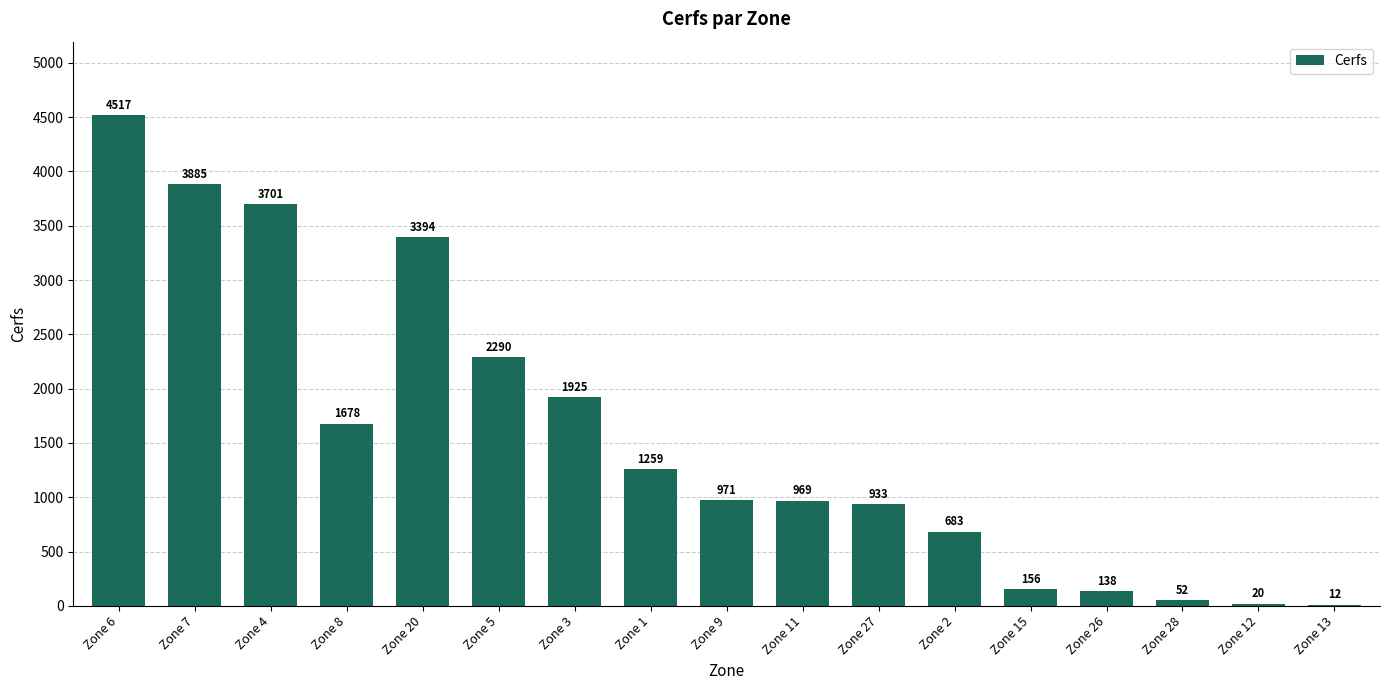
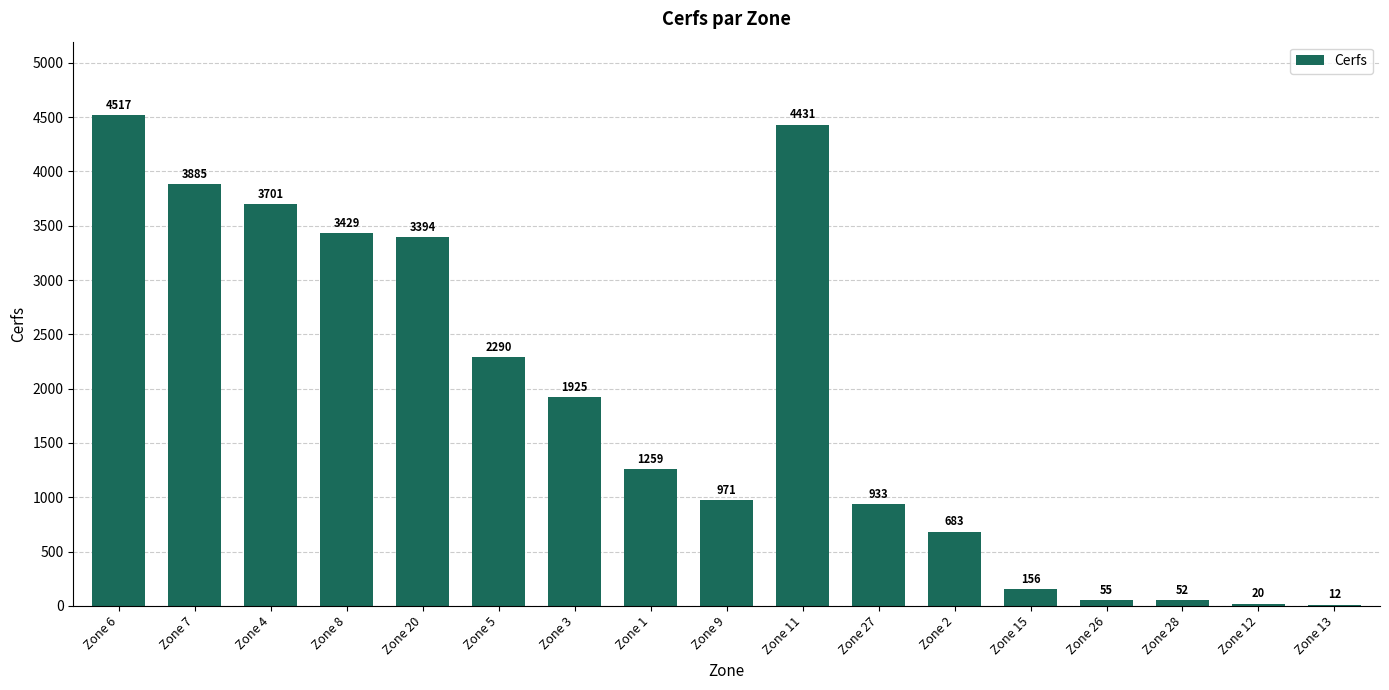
Zone 8: 1678 -> 3429
Zone 11: 969 -> 4431
Zone 26: 138 -> 55
